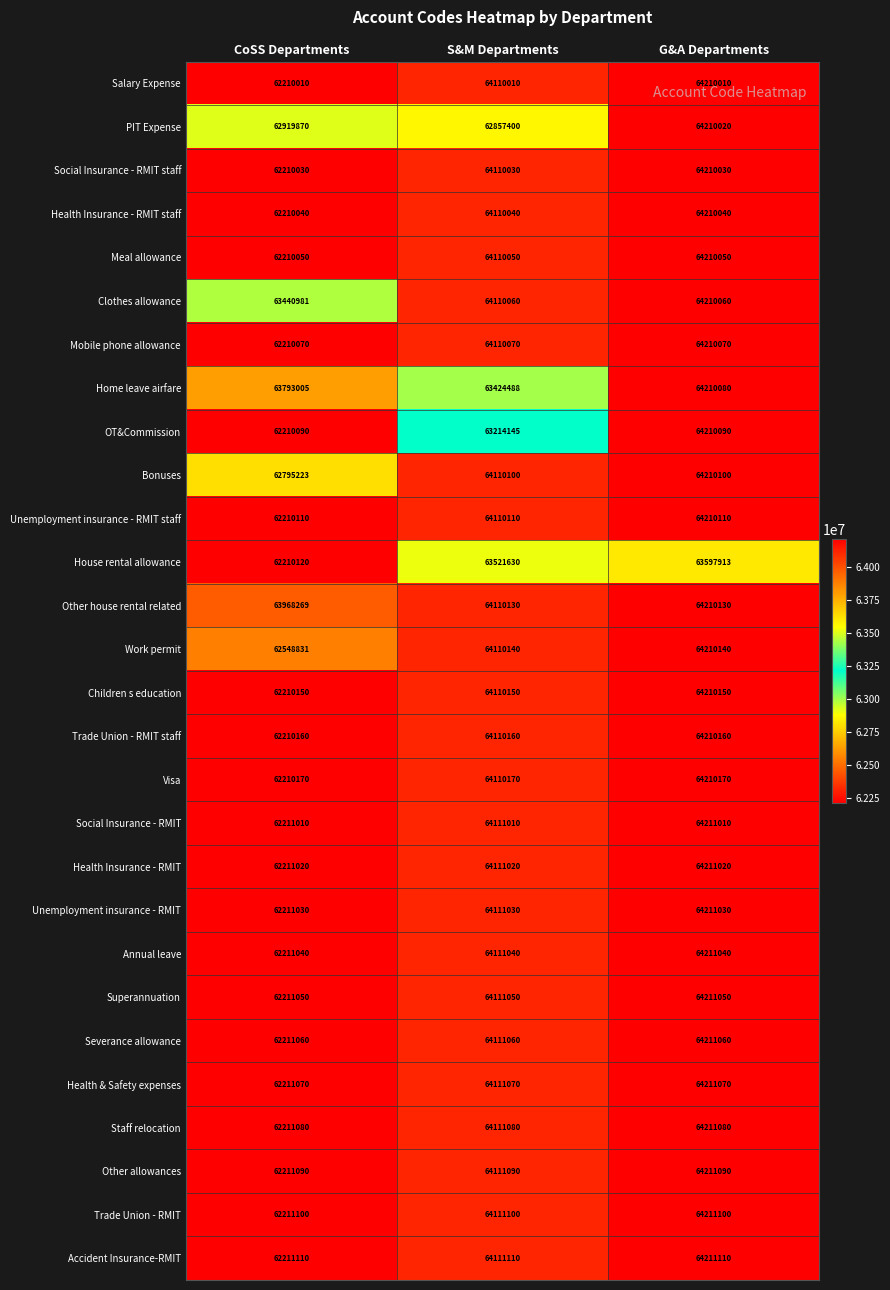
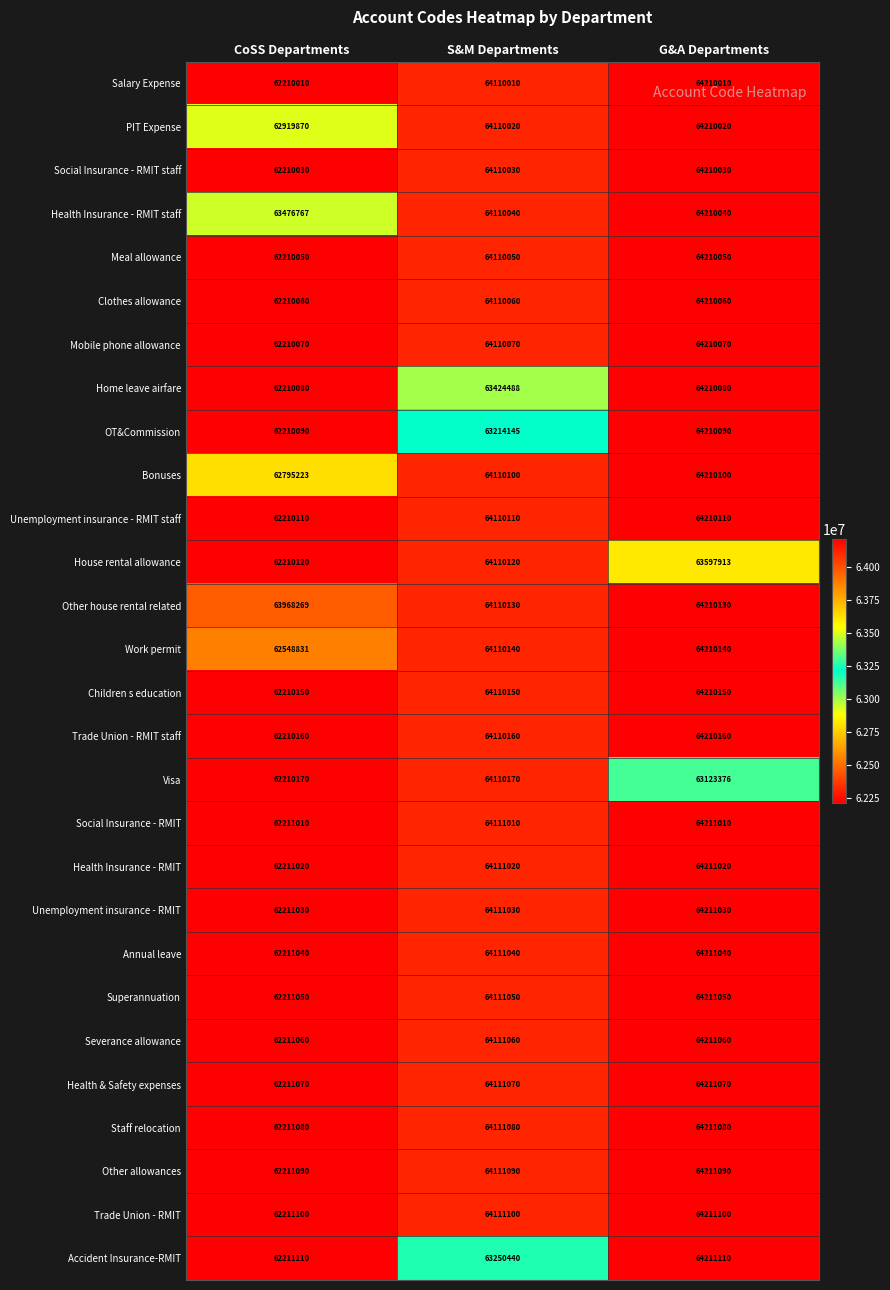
PIT Expense, S&M Departments: 62857400 -> 64110020
Health Insurance - RMIT staff, CoSS Departments: 62210040 -> 63476767
Clothes allowance, CoSS Departments: 63440981 -> 62210060
Home leave airfare, CoSS Departments: 63793005 -> 62210080
House rental allowance, S&M Departments: 63521630 -> 64110120
Visa, G&A Departments: 64210170 -> 63123376
Accident Insurance-RMIT, S&M Departments: 64111110 -> 63250440
